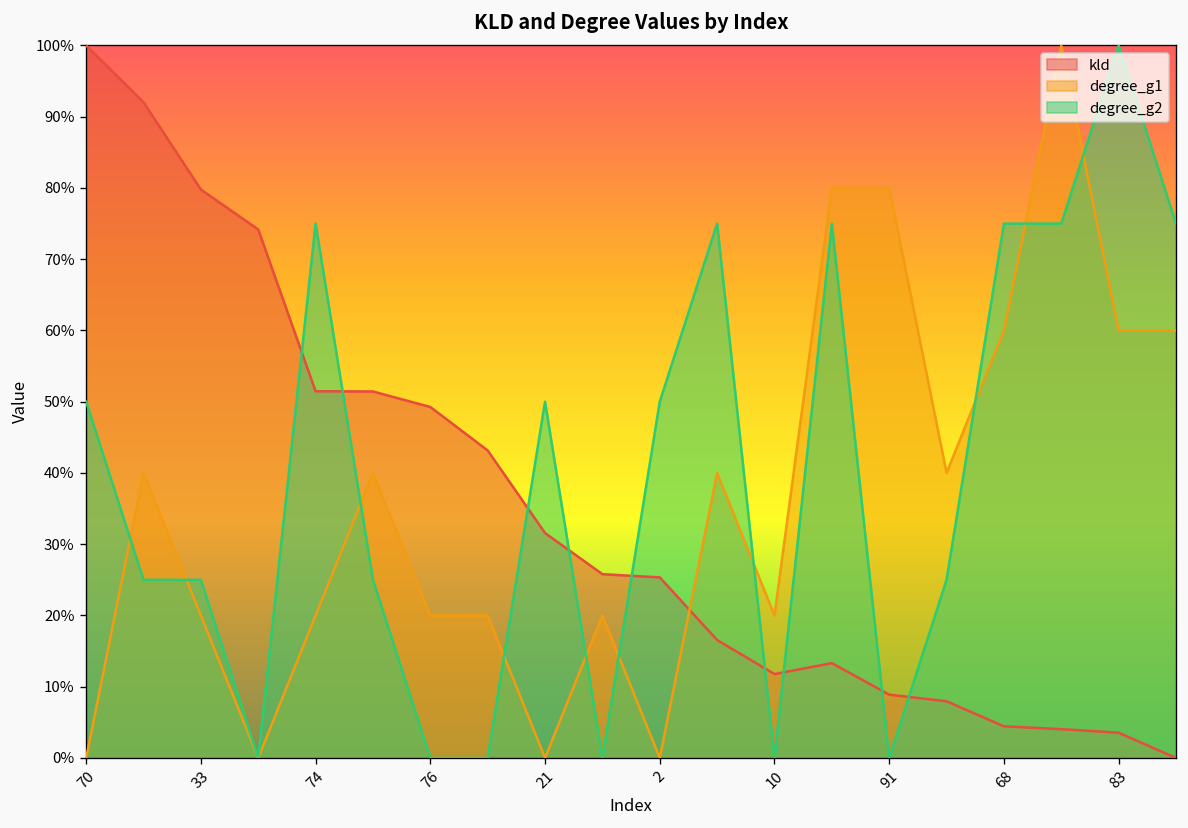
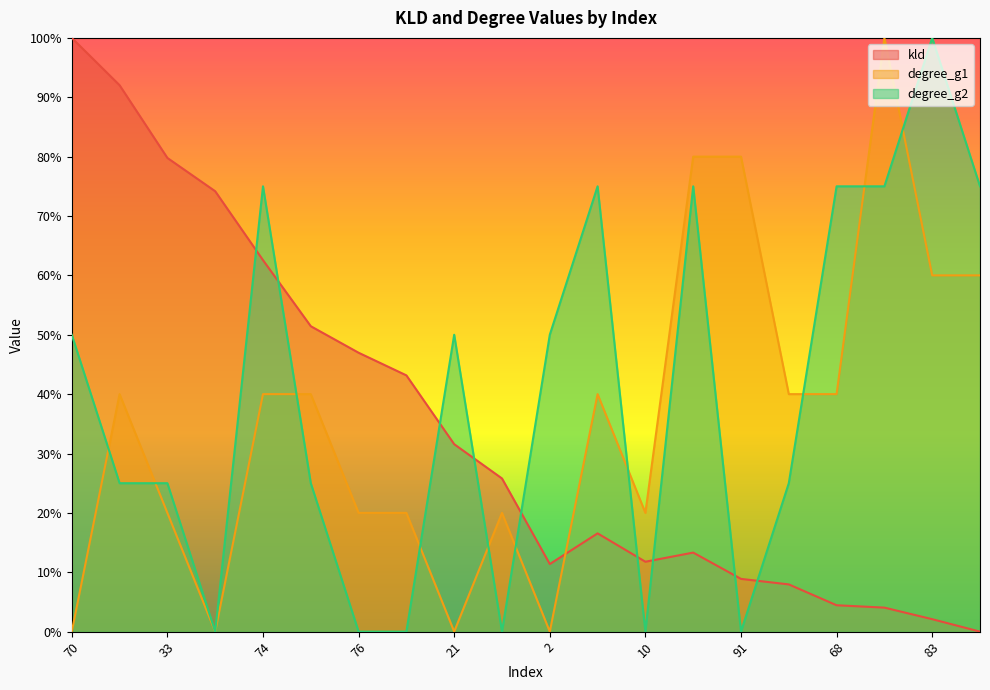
kld, 74: 51% -> 63%
degree_g1, 74: 20% -> 40%
kld, 76: 49% -> 47%
kld, 2: 25% -> 11%
degree_g1, 68: 60% -> 40%
kld, 83: 4% -> 2%
